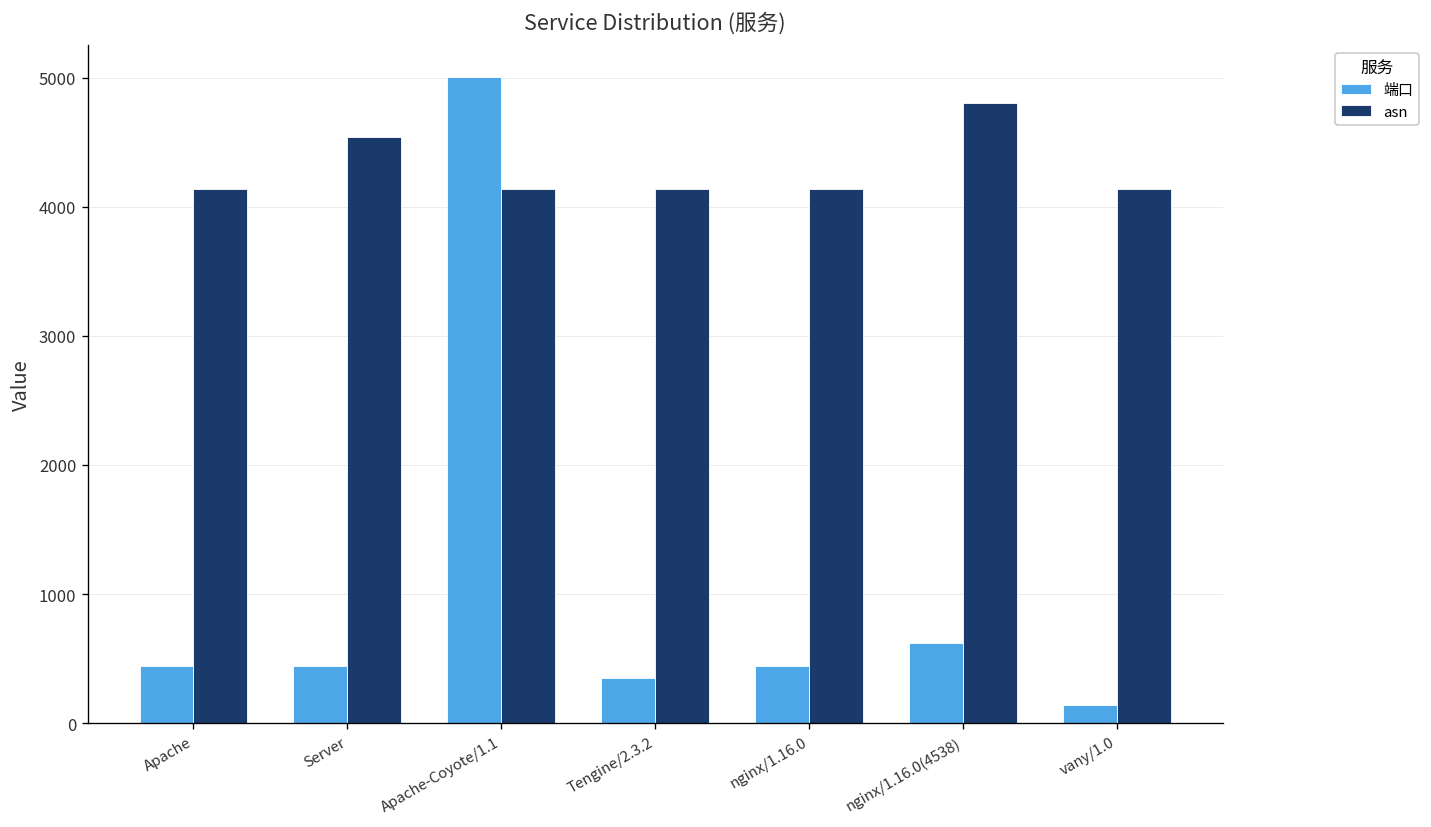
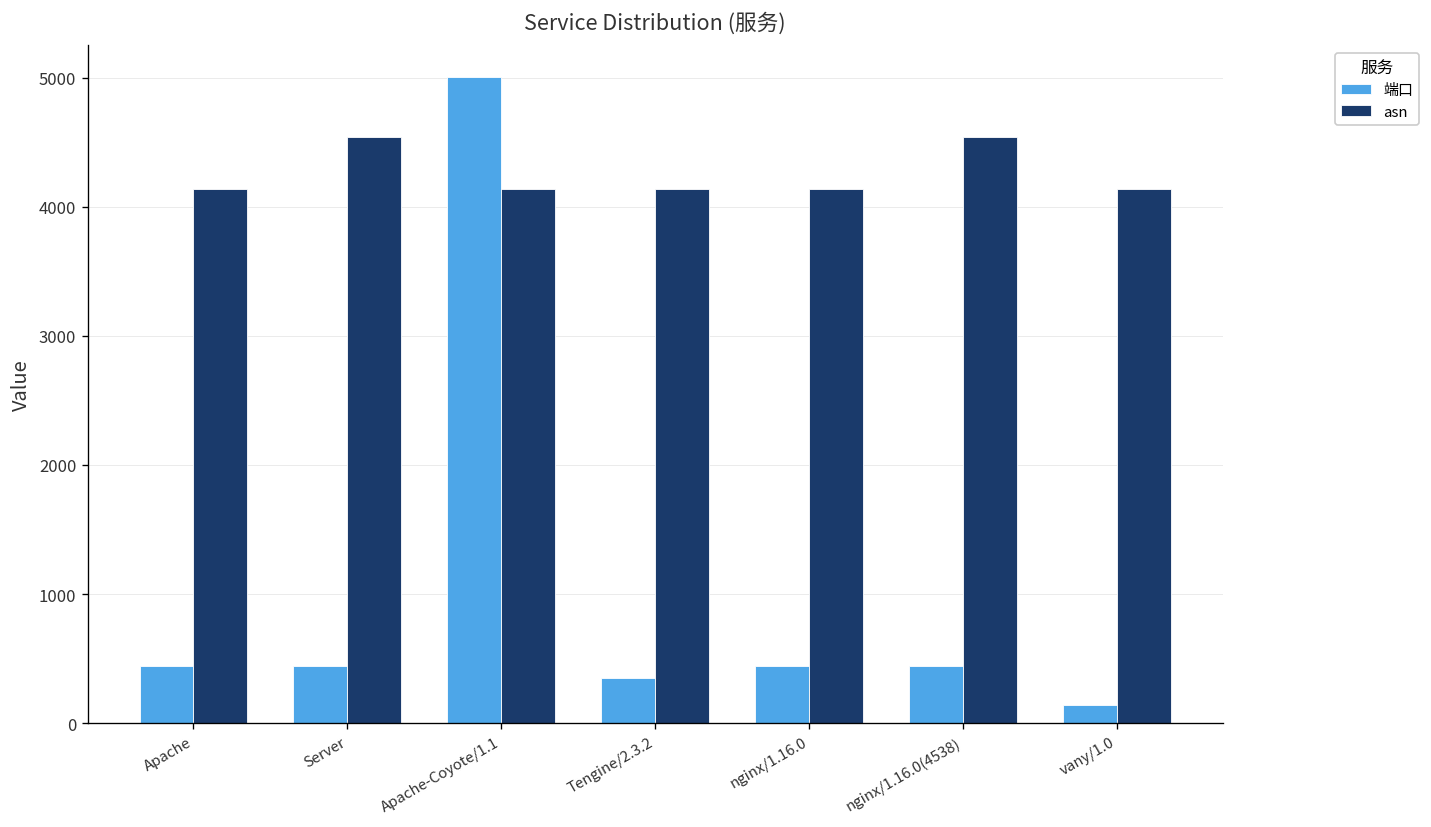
端口, nginx/1.16.0(4538): 620 -> 440
asn, nginx/1.16.0(4538): 4800 -> 4540
